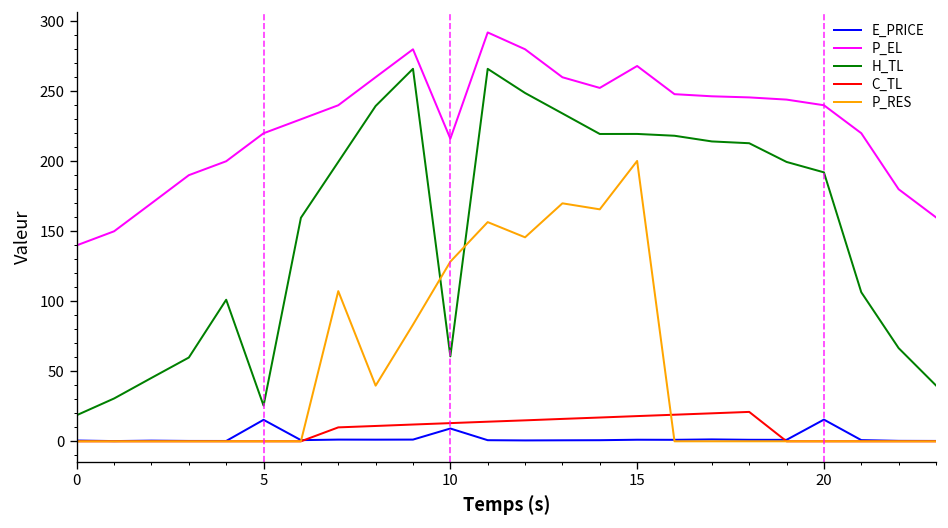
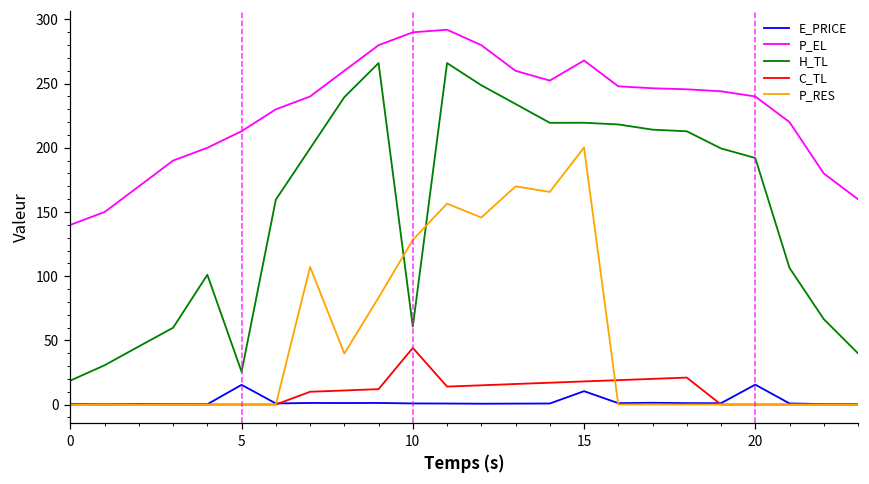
P_EL, 5: 220 -> 213
E_PRICE, 10: 9 -> 1
P_EL, 10: 216 -> 290
C_TL, 10: 13 -> 44
E_PRICE, 15: 1 -> 10
